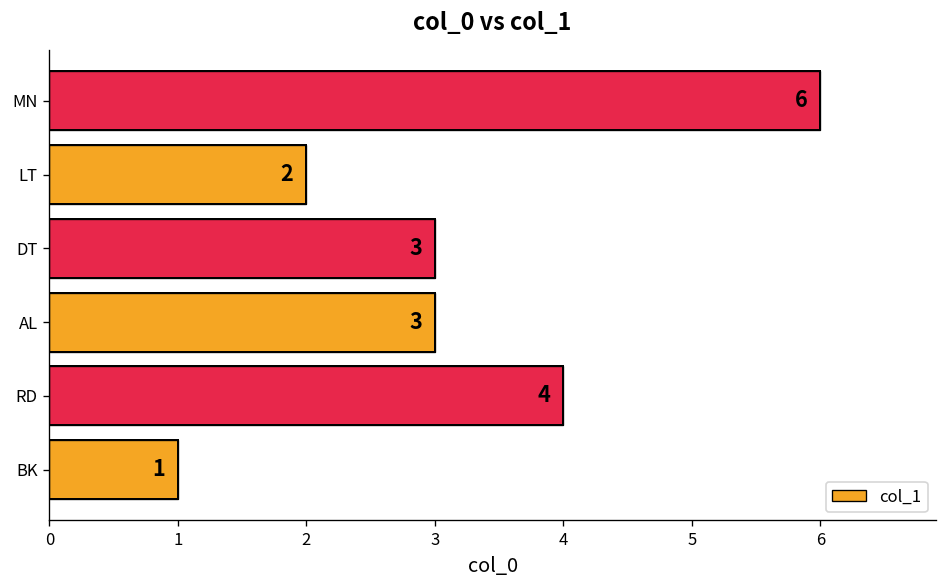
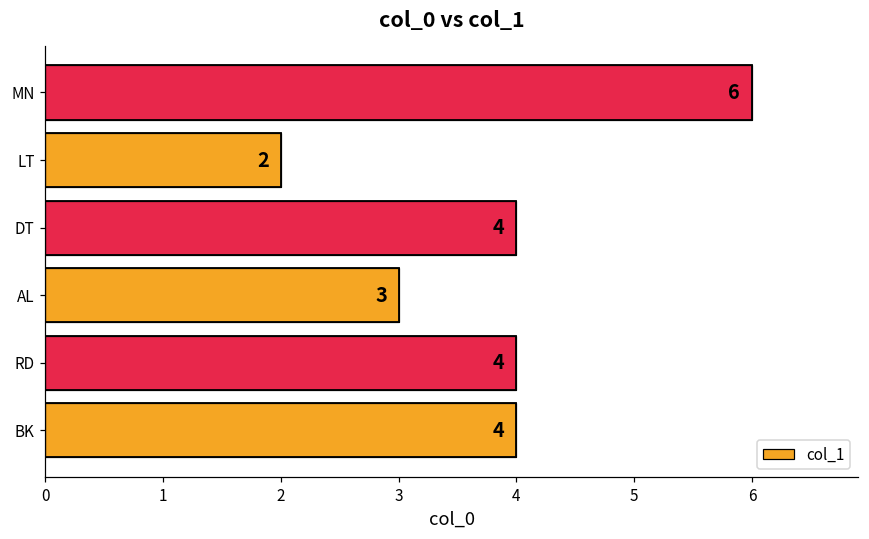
DT: 3 -> 4
BK: 1 -> 4
